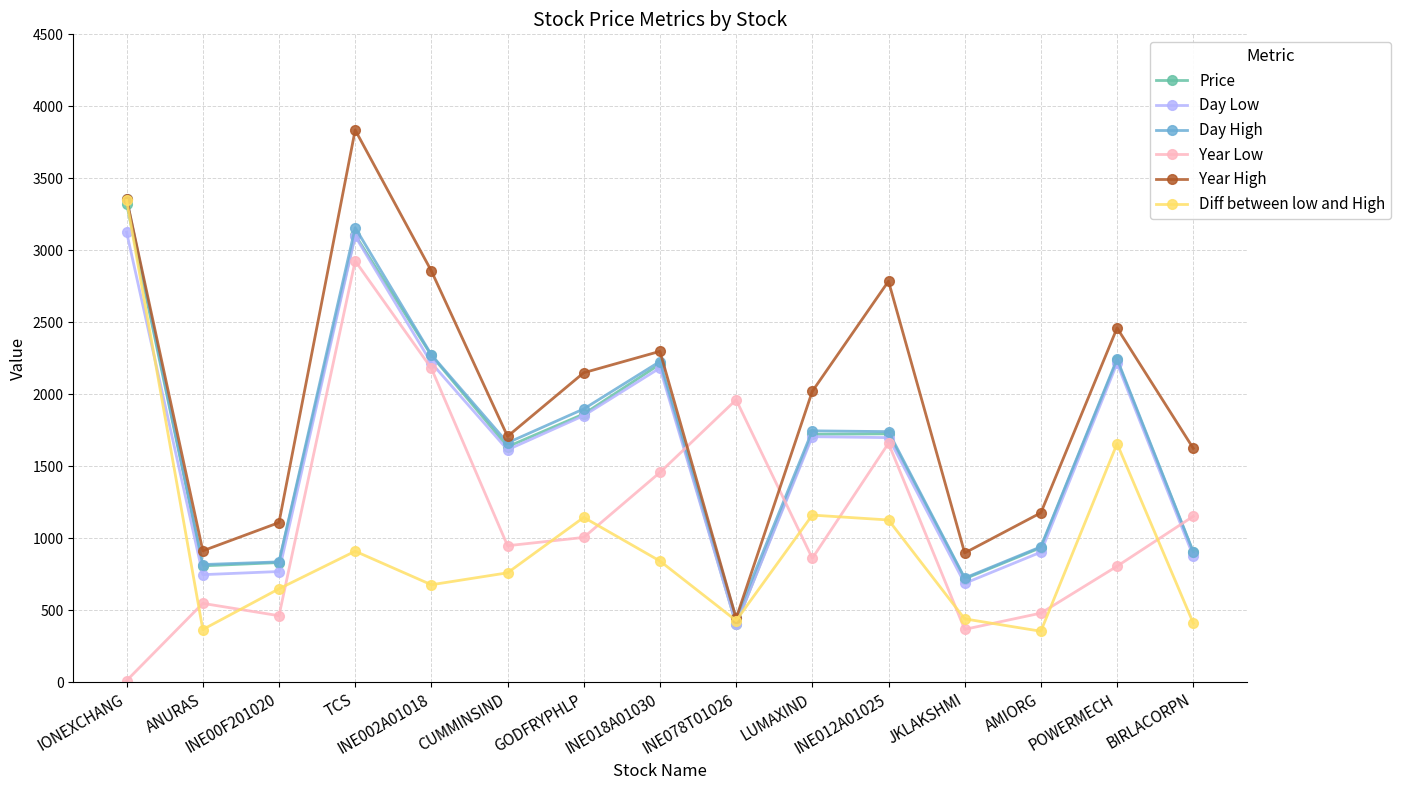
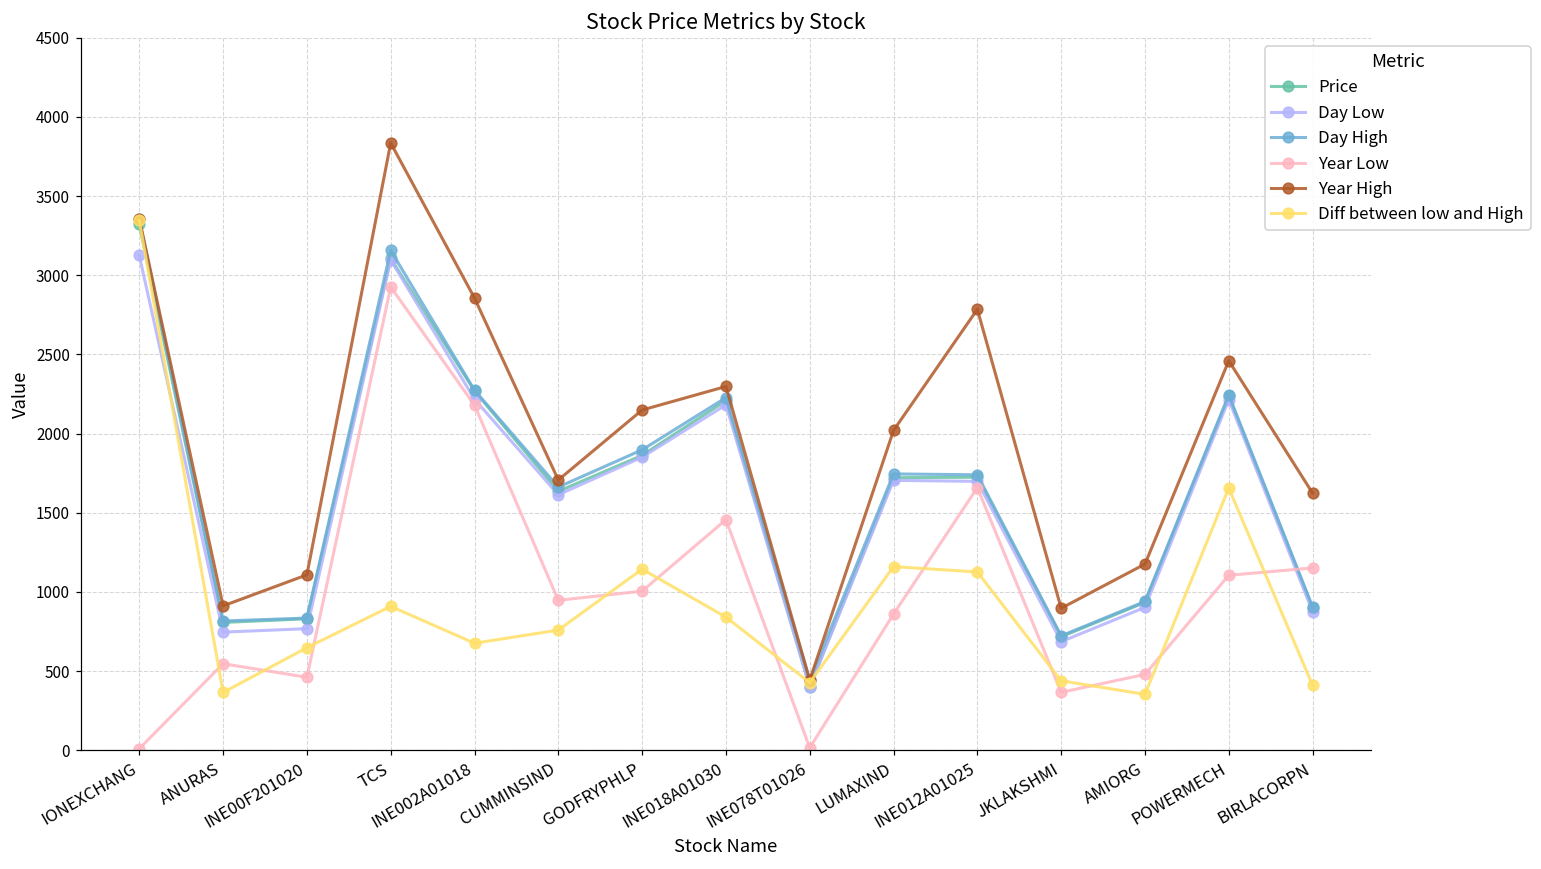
Year Low, INE078T01026: 1960 -> 20
Year Low, POWERMECH: 800 -> 1110
